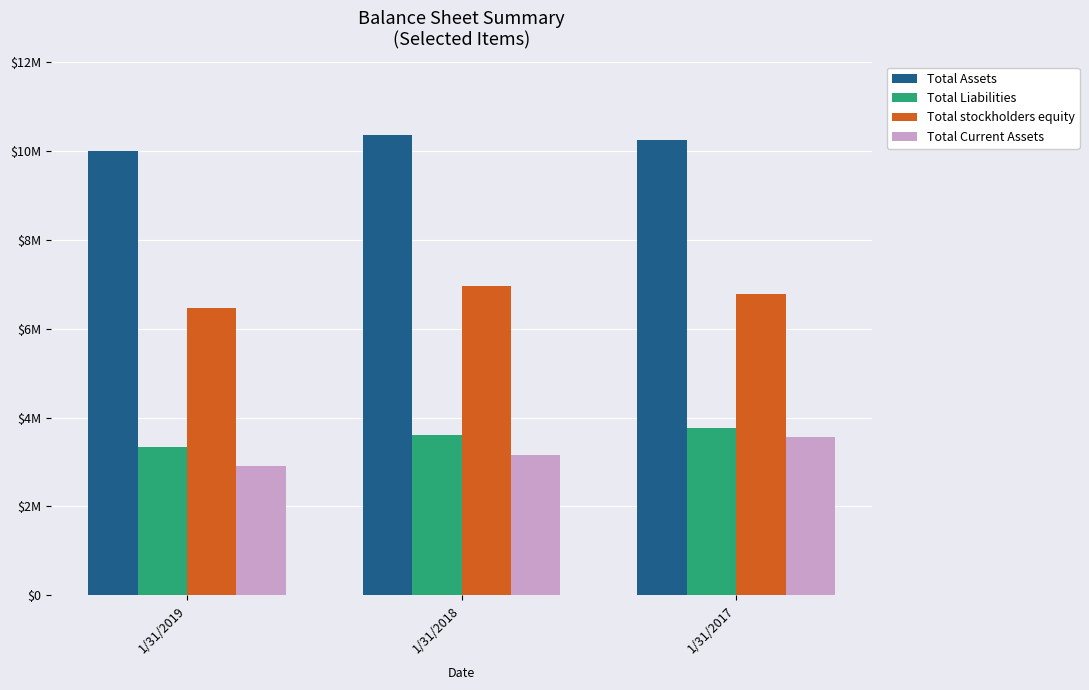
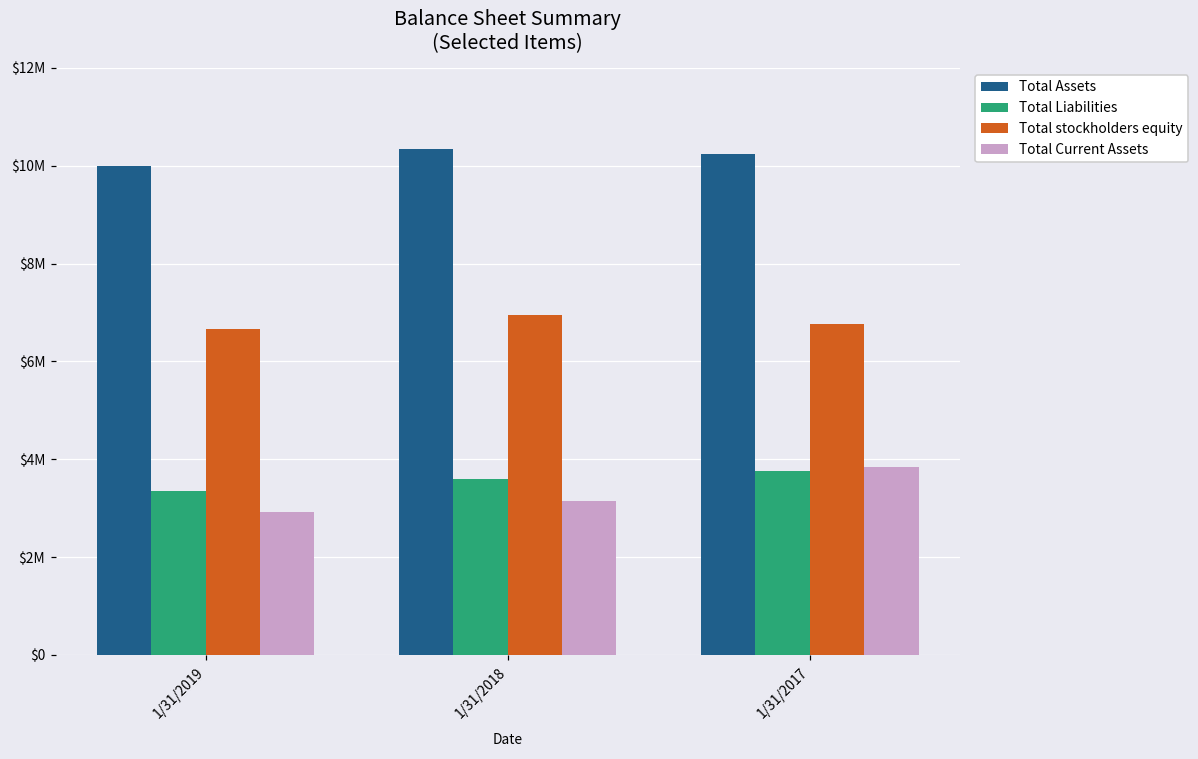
Total stockholders equity, 1/31/2019: $6500000 -> $6700000
Total Current Assets, 1/31/2017: $3600000 -> $3800000
